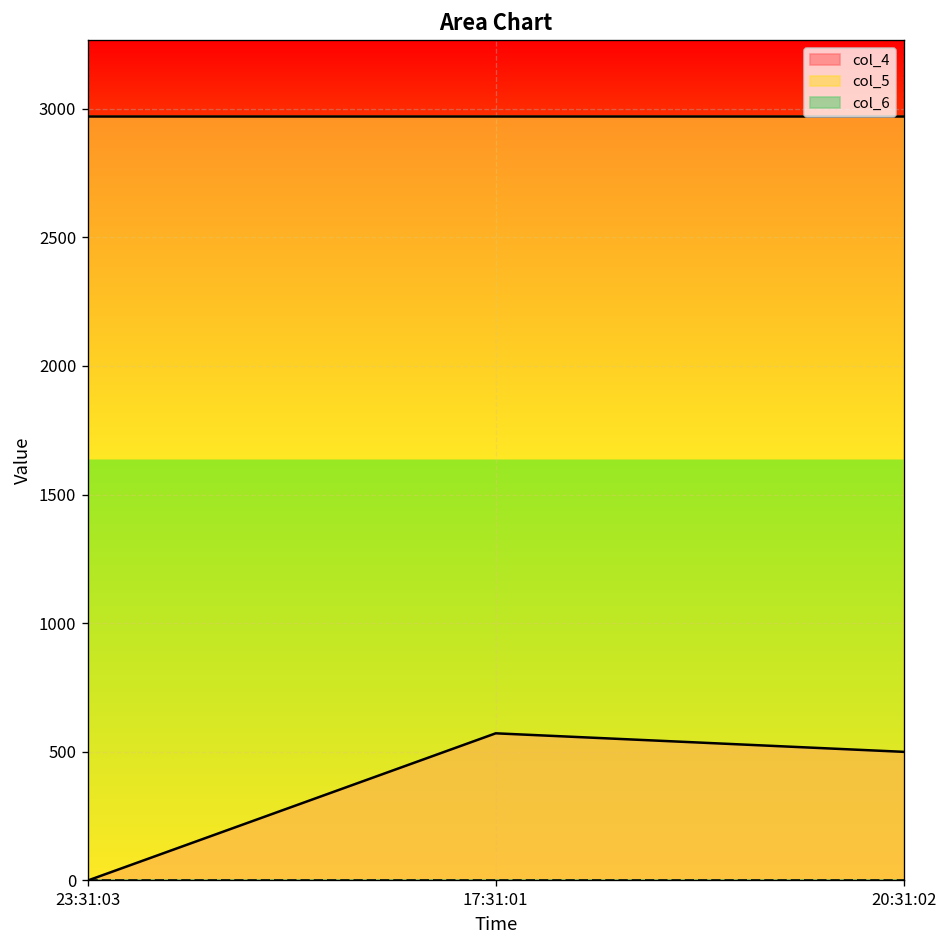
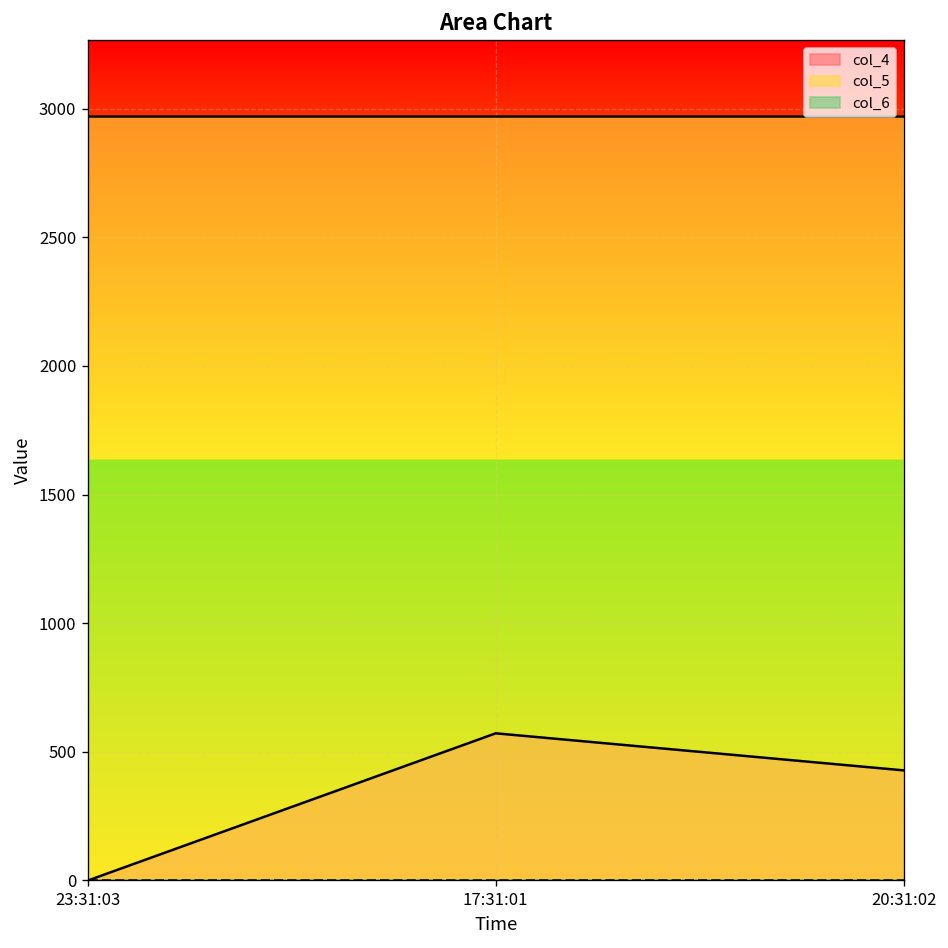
col_4, 20:31:02: 500 -> 430
